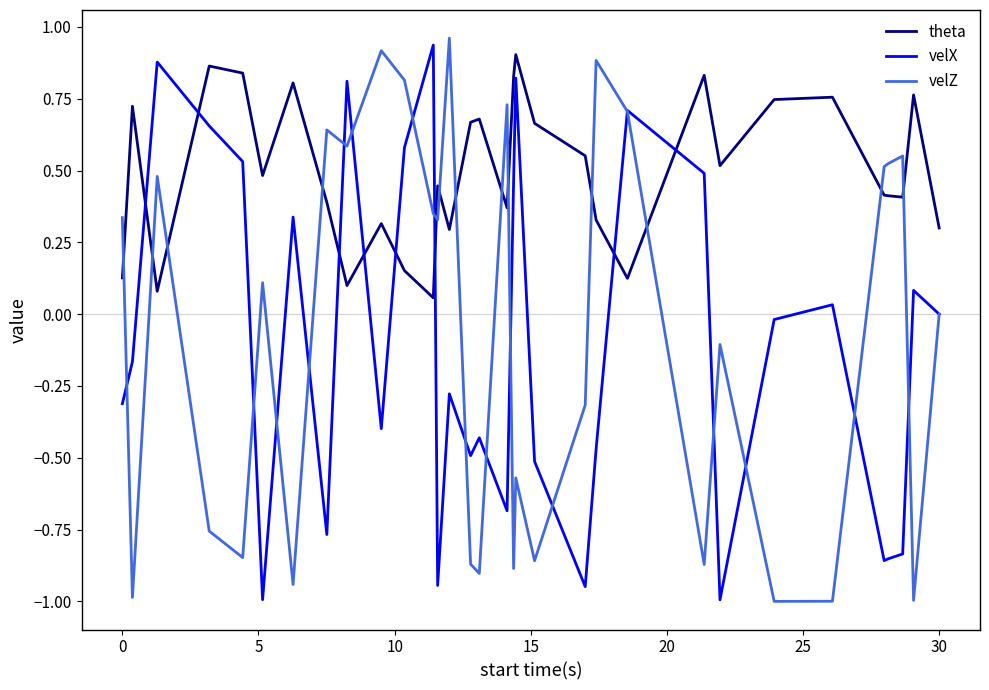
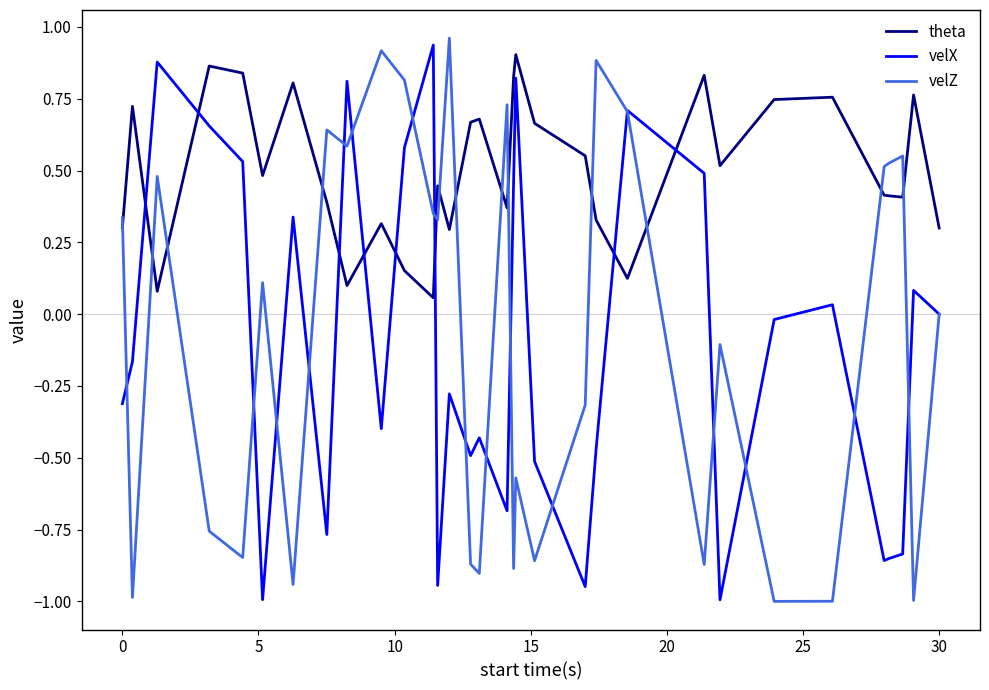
theta, 0: 0.13 -> 0.30
